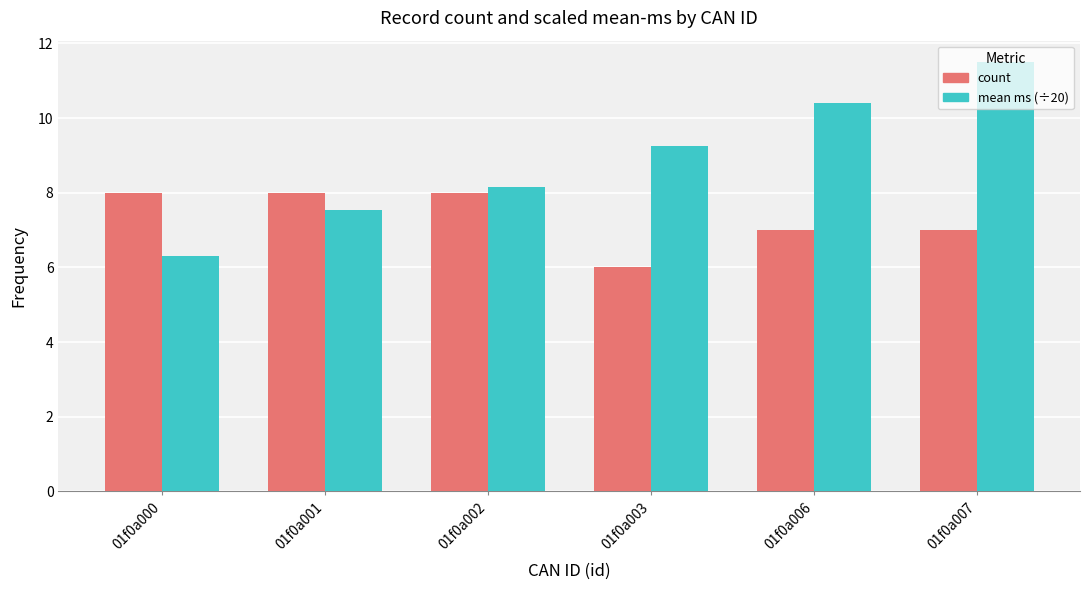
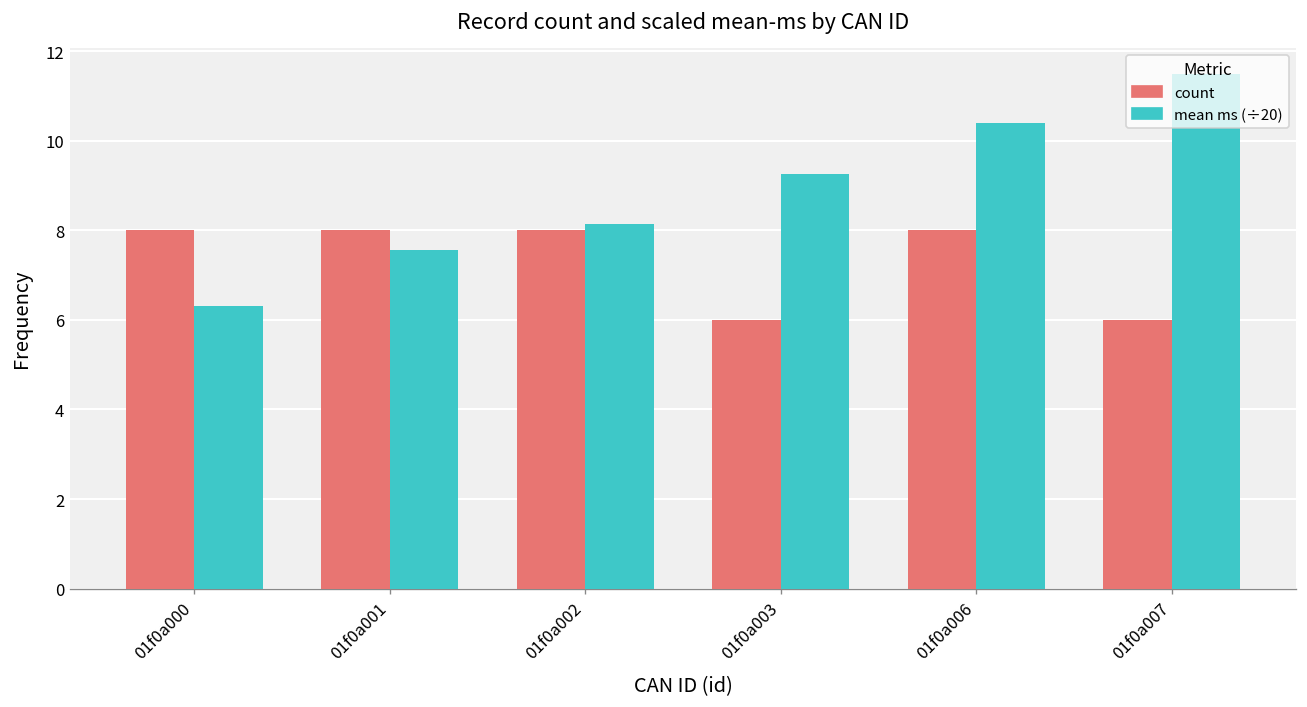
count, 01f0a006: 7 -> 8
count, 01f0a007: 7 -> 6
